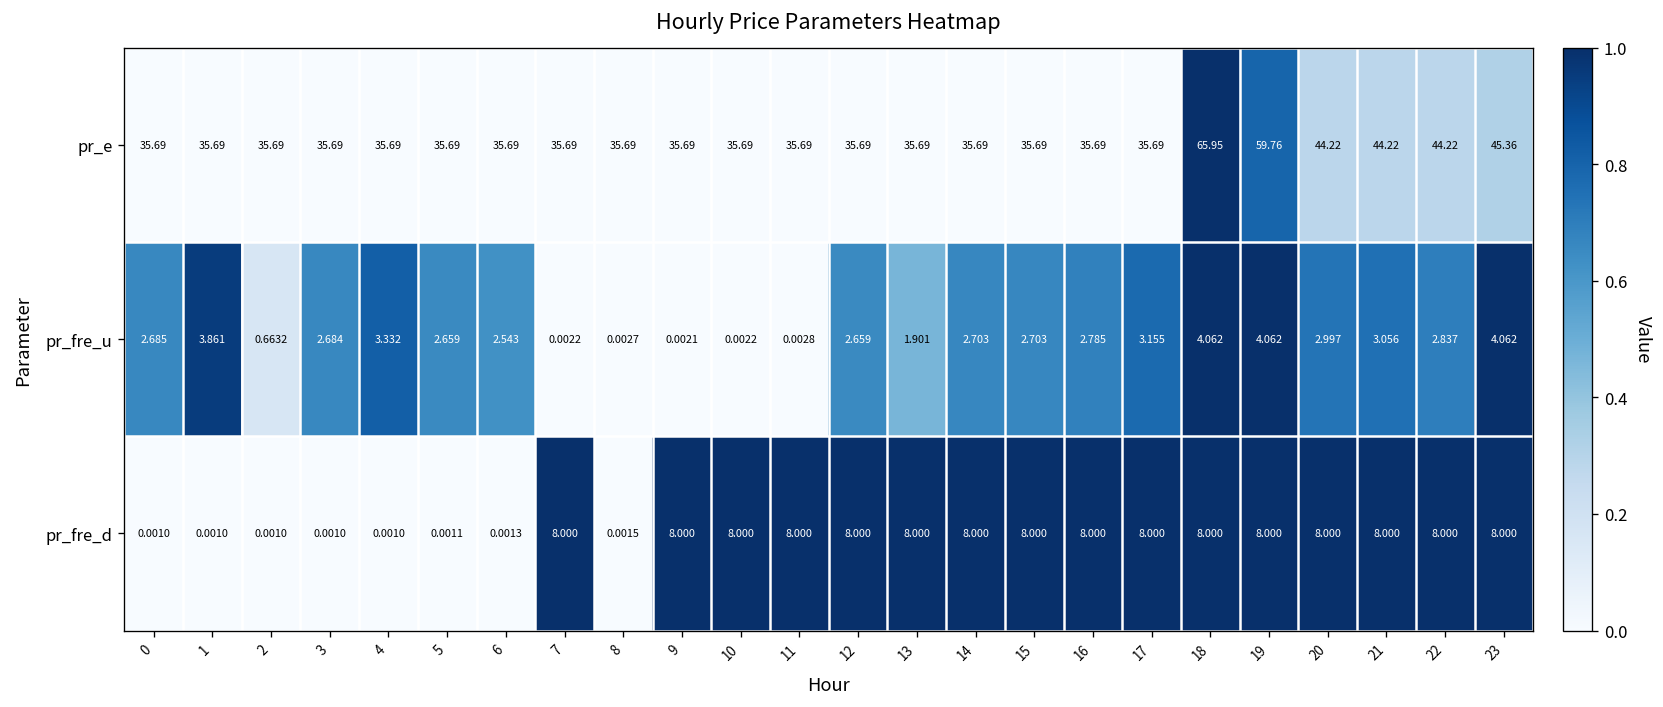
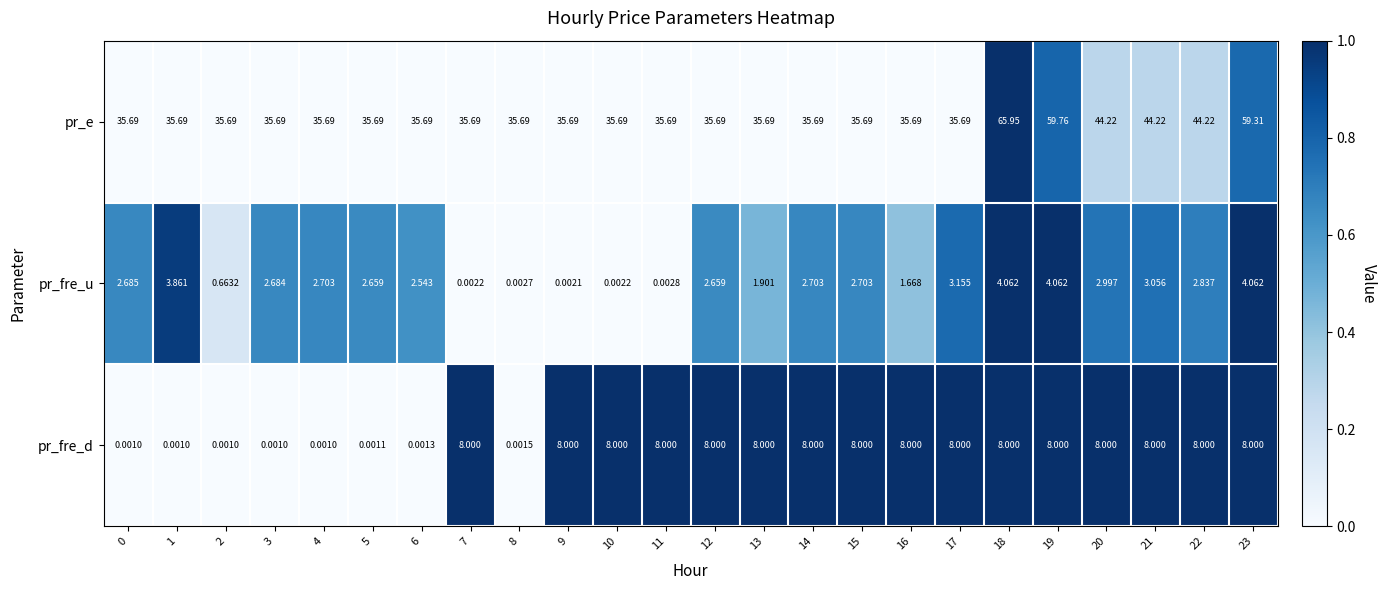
pr_e, 23: 45.36 -> 59.31
pr_fre_u, 4: 3.332 -> 2.703
pr_fre_u, 16: 2.785 -> 1.668
